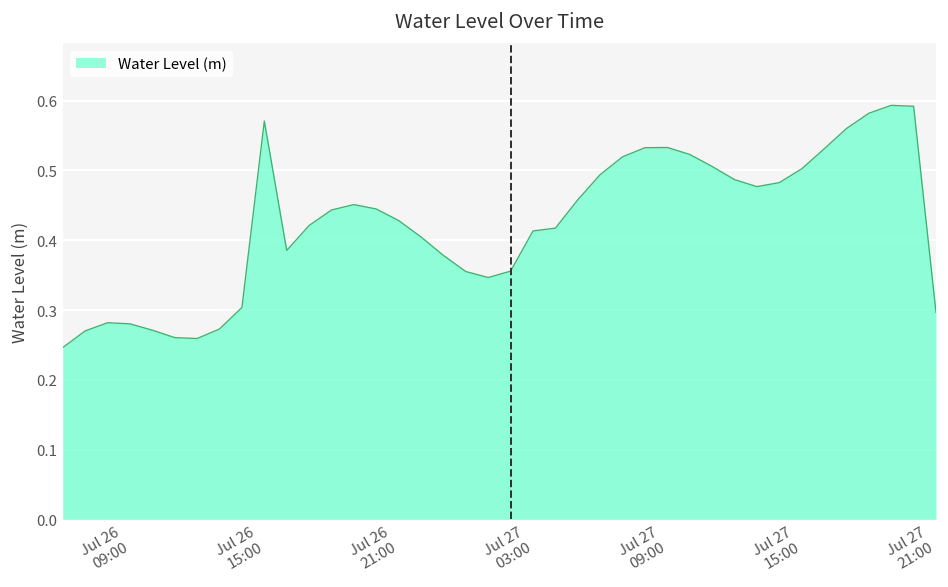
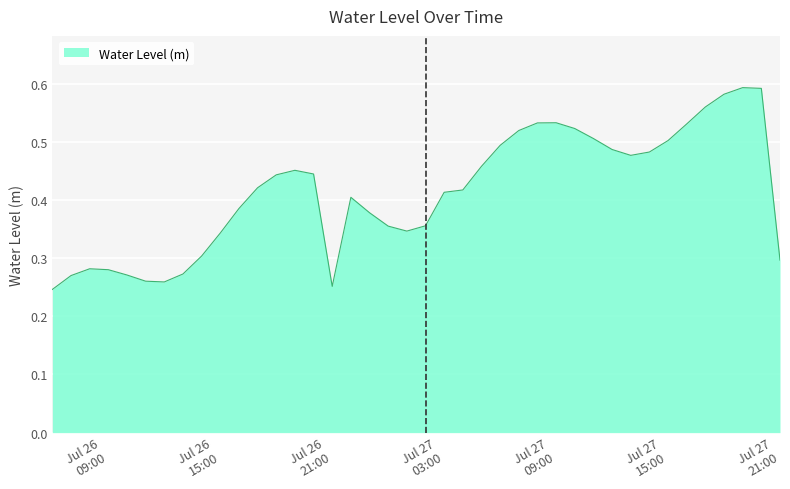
Jul 26 15:00: 0.57 -> 0.34
Jul 26 21:00: 0.43 -> 0.25
